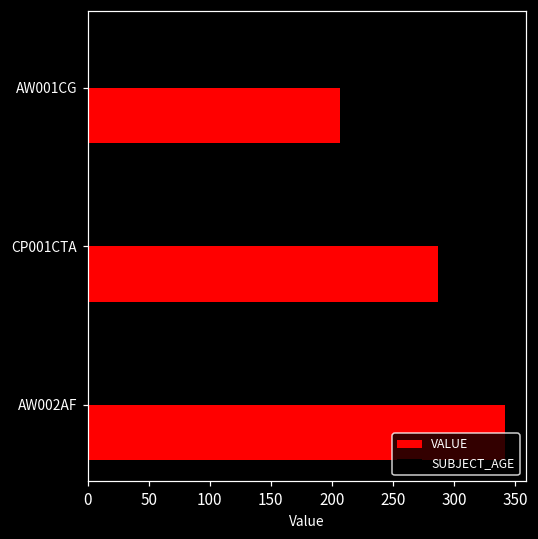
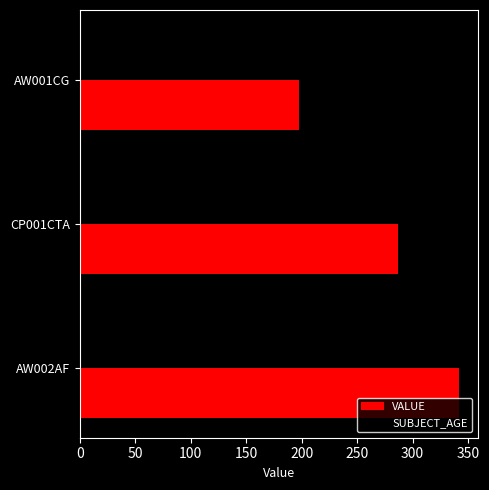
VALUE, AW001CG: 206 -> 198
